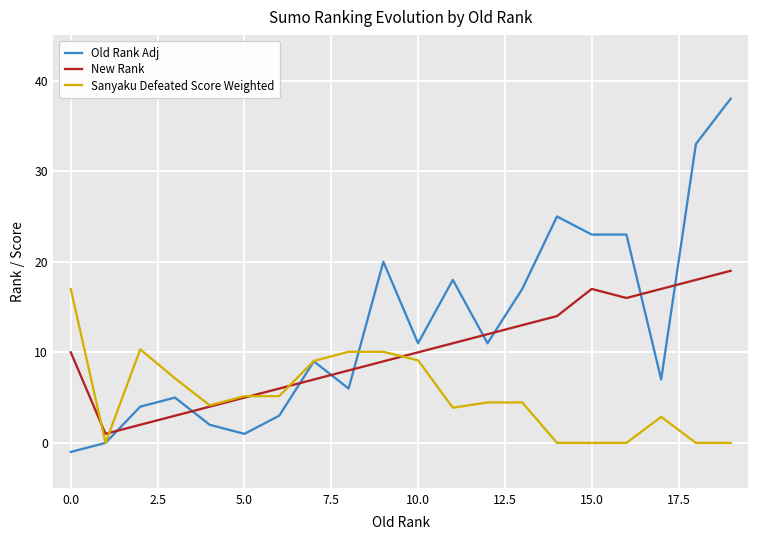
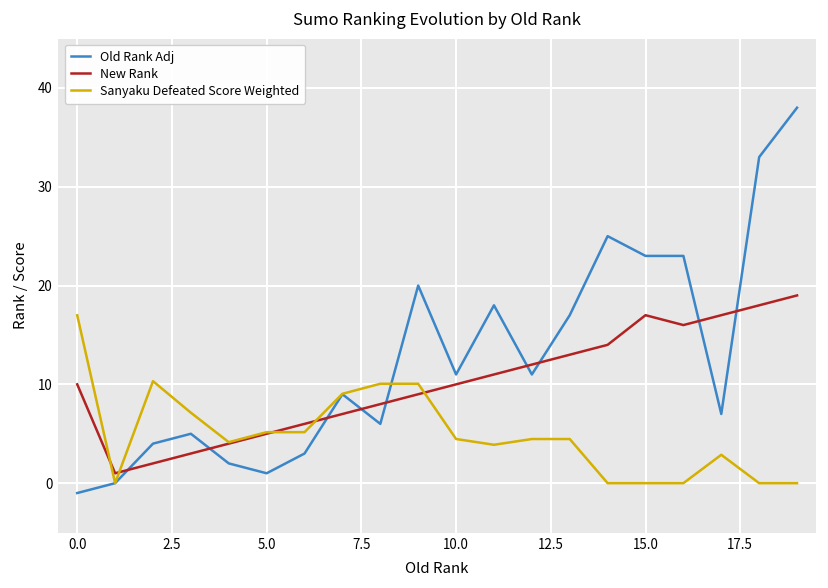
Sanyaku Defeated Score Weighted, 10.0: 9 -> 4
